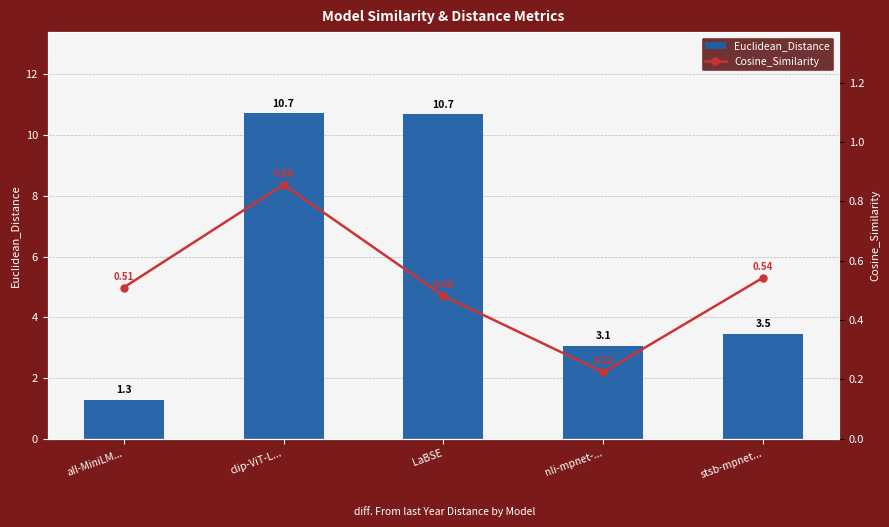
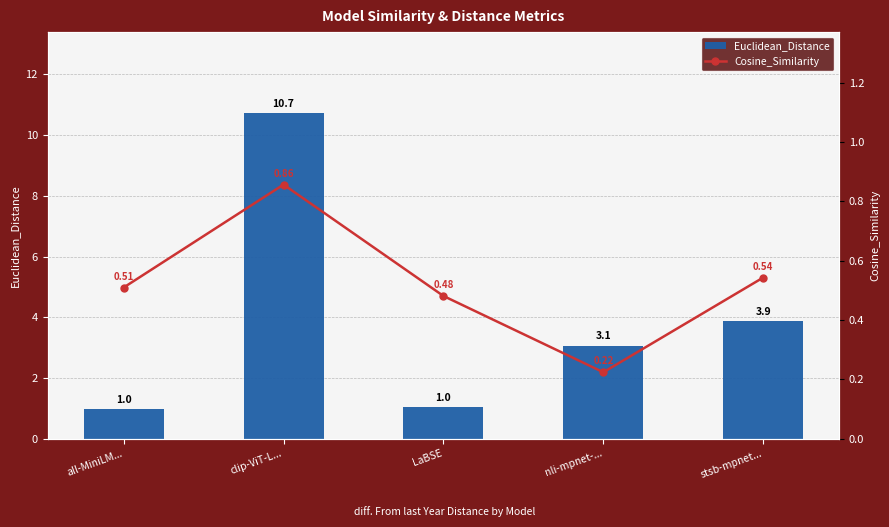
Euclidean_Distance, all-MiniLM...: 1.3 -> 1.0
Euclidean_Distance, LaBSE: 10.7 -> 1.0
Euclidean_Distance, stsb-mpnet...: 3.5 -> 3.9
